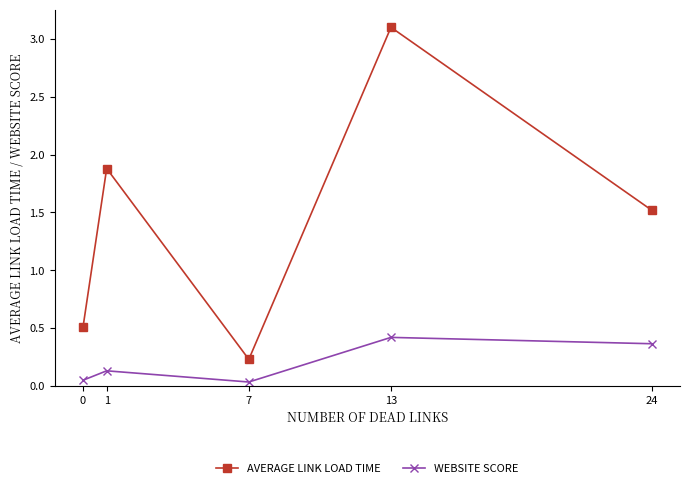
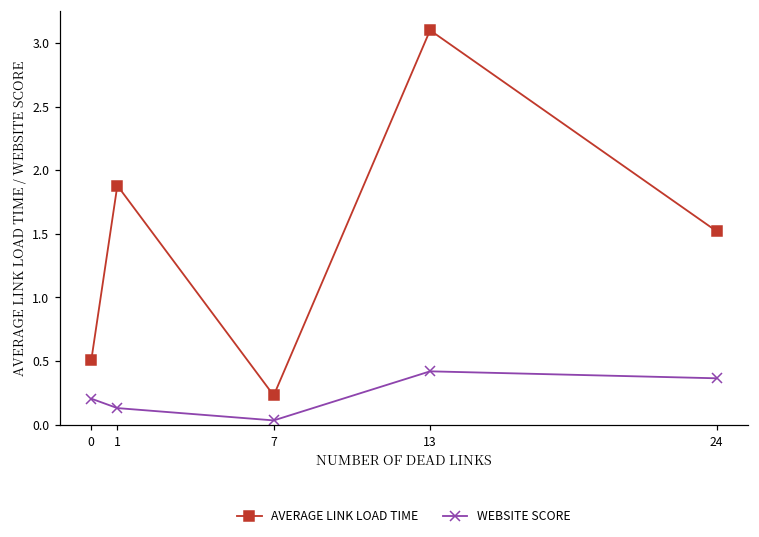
WEBSITE SCORE, 0: 0.05 -> 0.20
